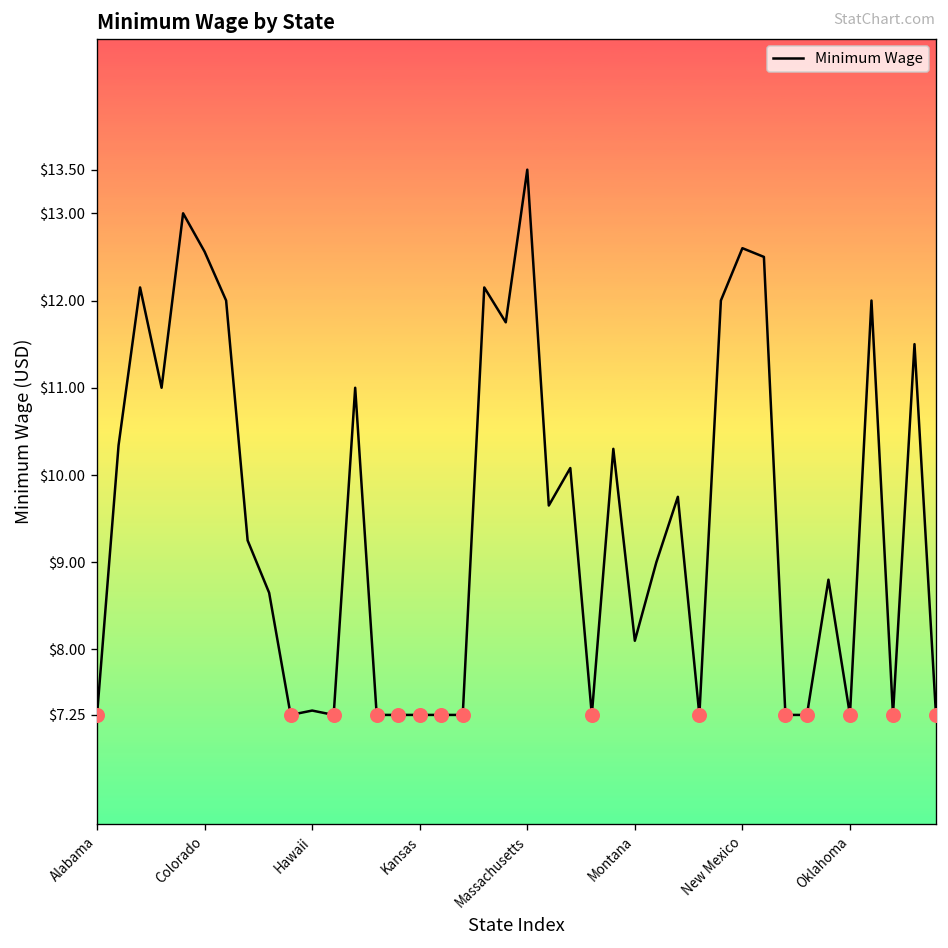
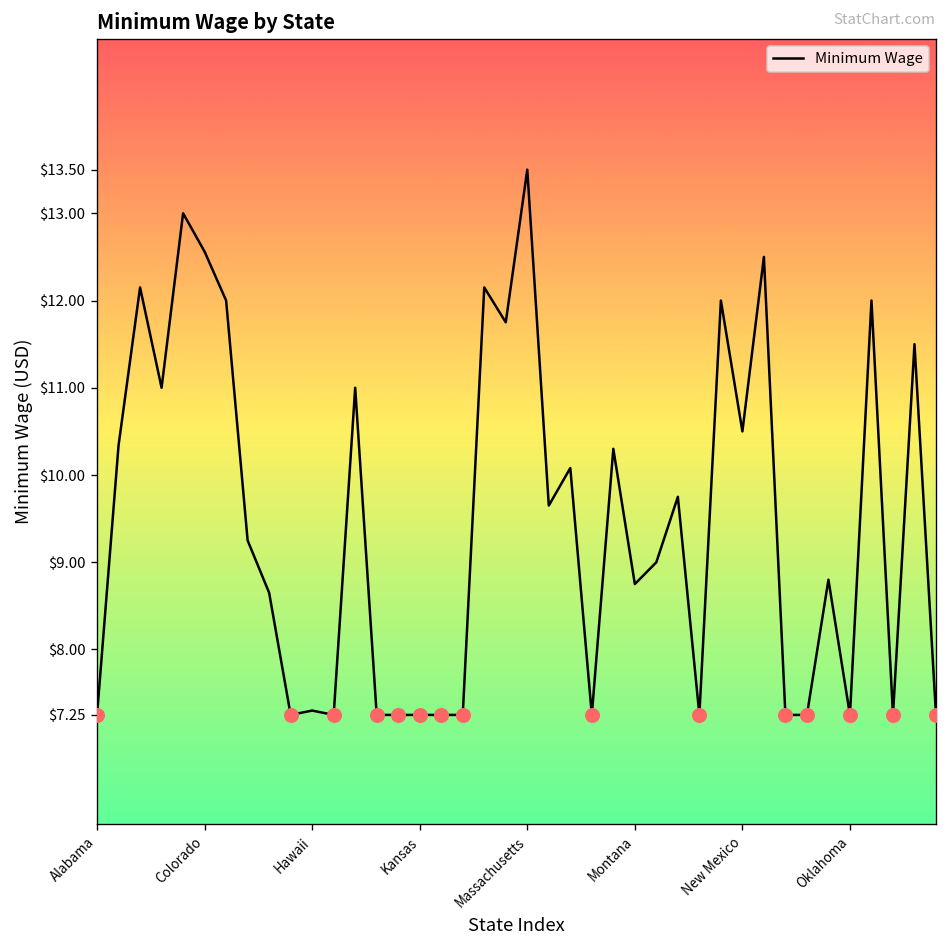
Minimum Wage, Montana: $8.1 -> $8.8
Minimum Wage, New Mexico: $12.6 -> $10.5
